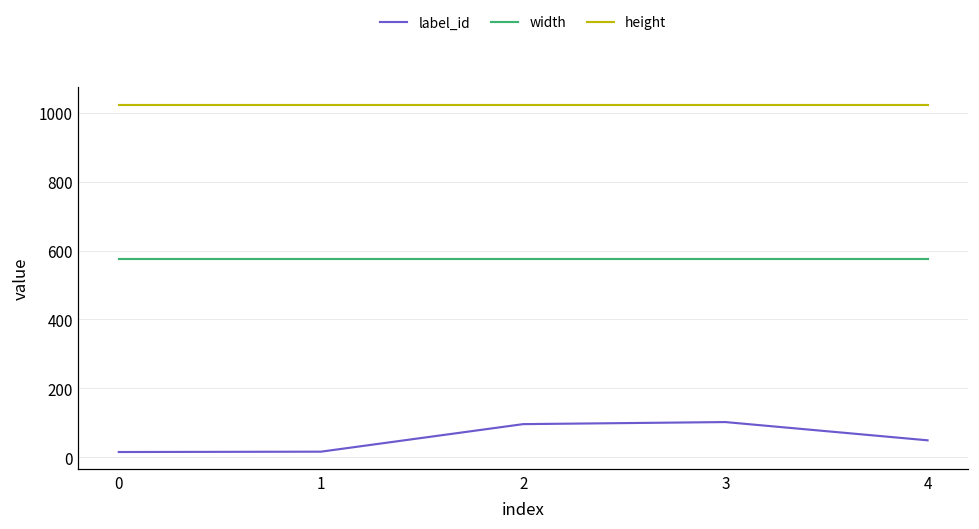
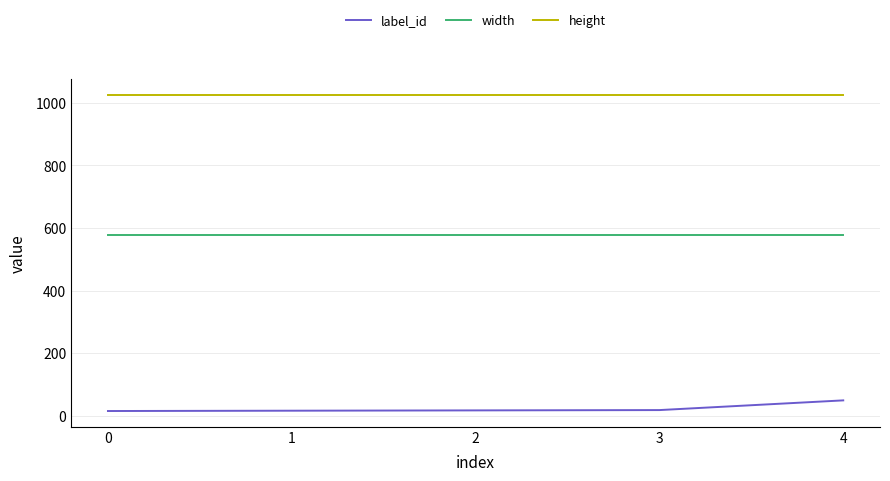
label_id, 2: 100 -> 20
label_id, 3: 100 -> 20
